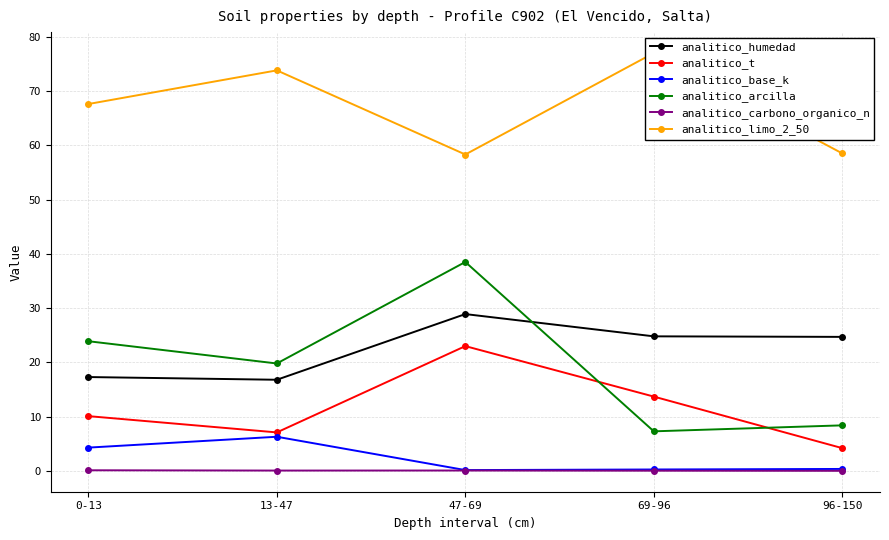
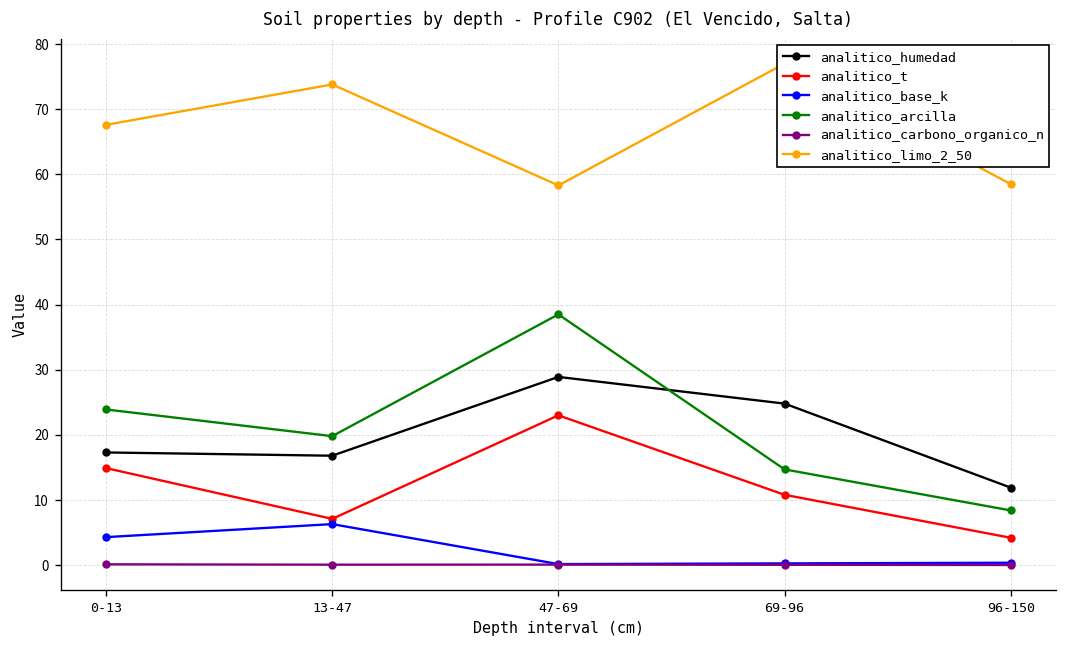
analitico_t, 0-13: 10 -> 15
analitico_t, 69-96: 14 -> 11
analitico_arcilla, 69-96: 7 -> 15
analitico_humedad, 96-150: 25 -> 12
